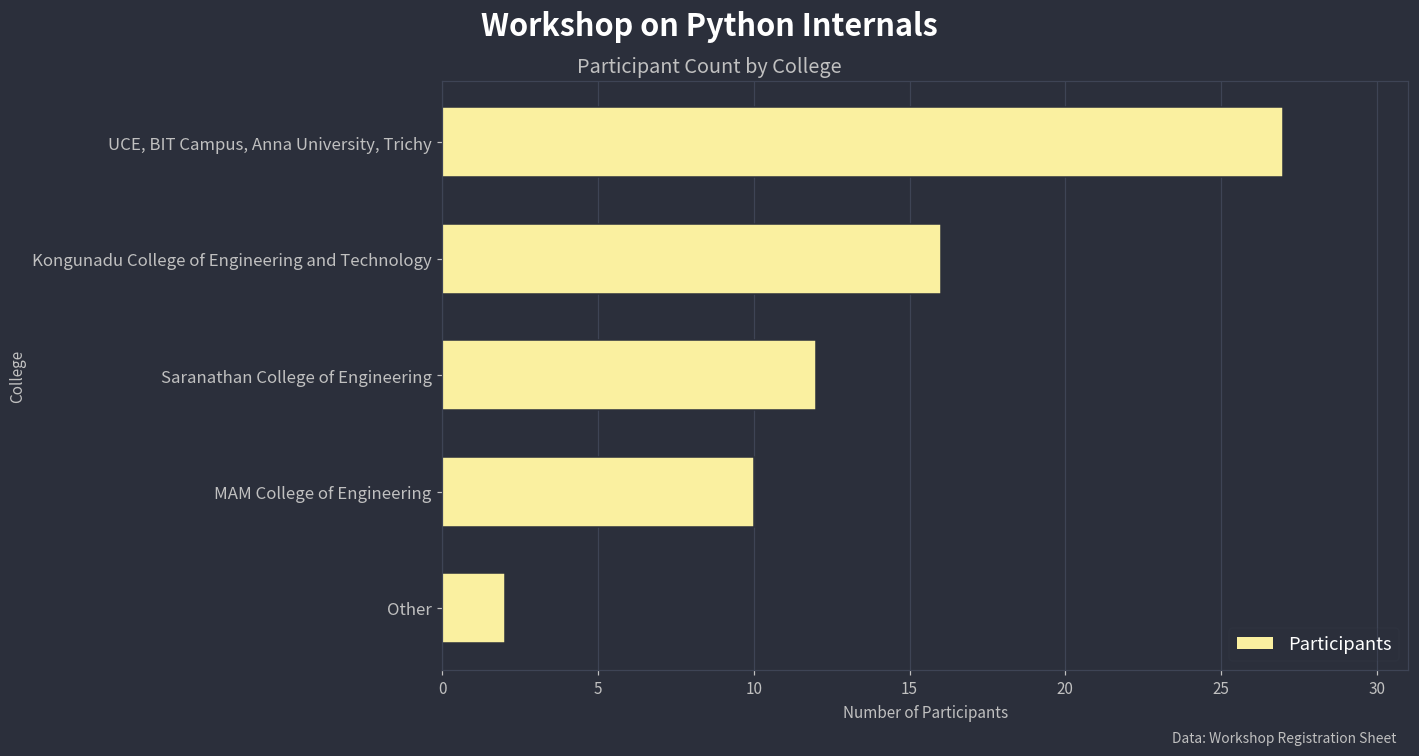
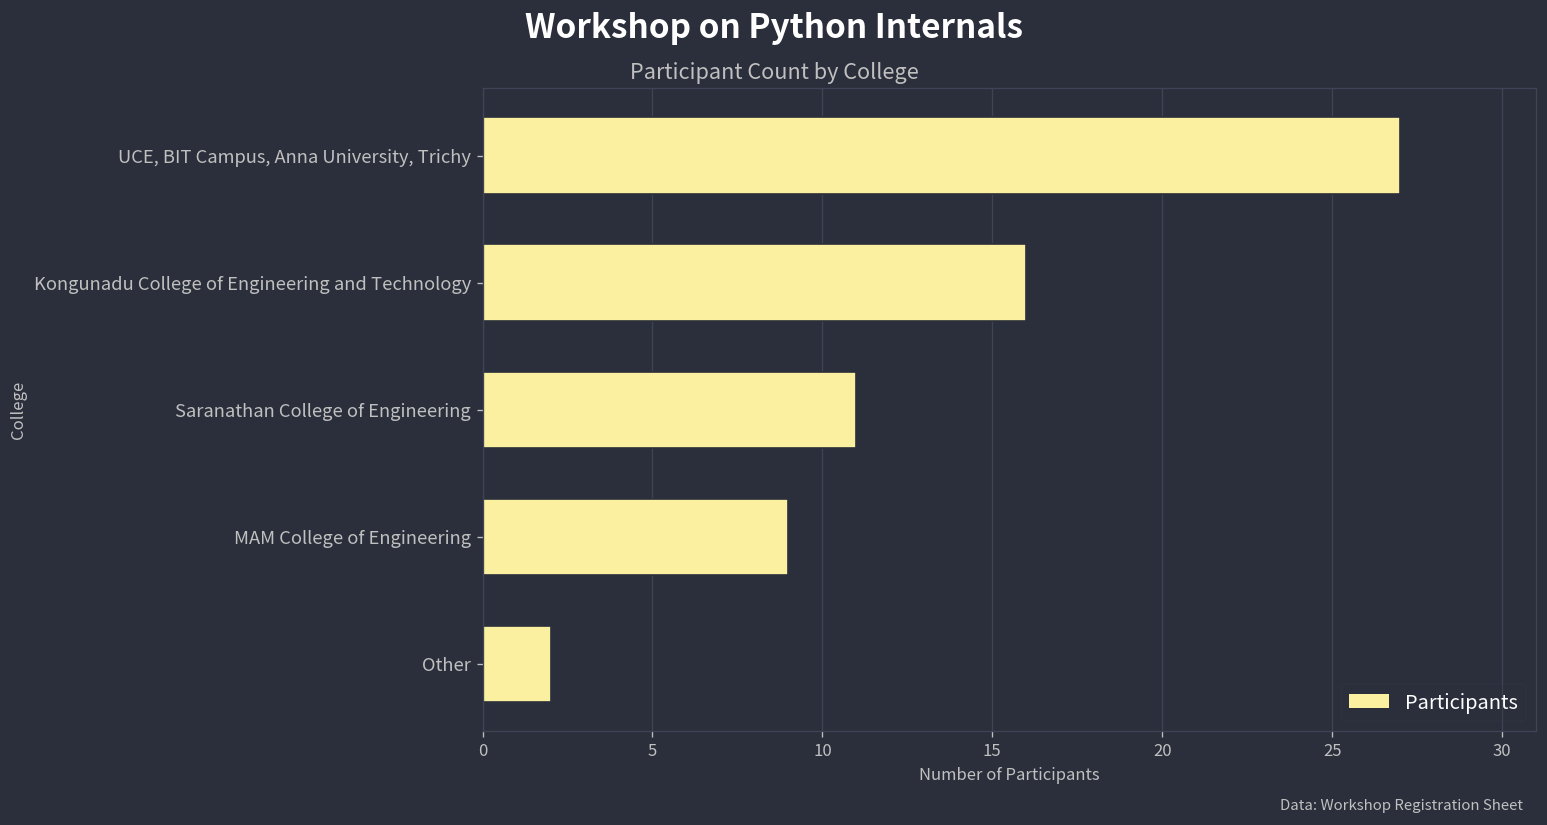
Saranathan College of Engineering: 12 -> 11
MAM College of Engineering: 10 -> 9
